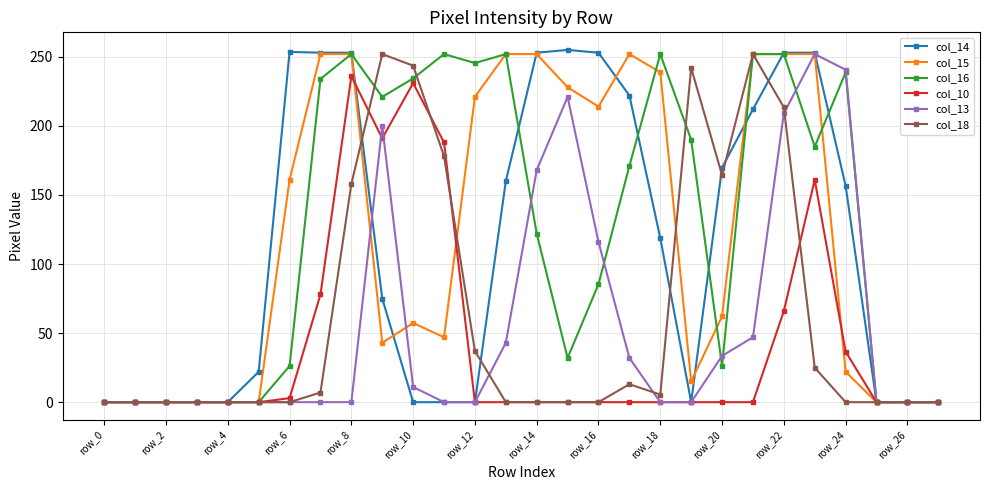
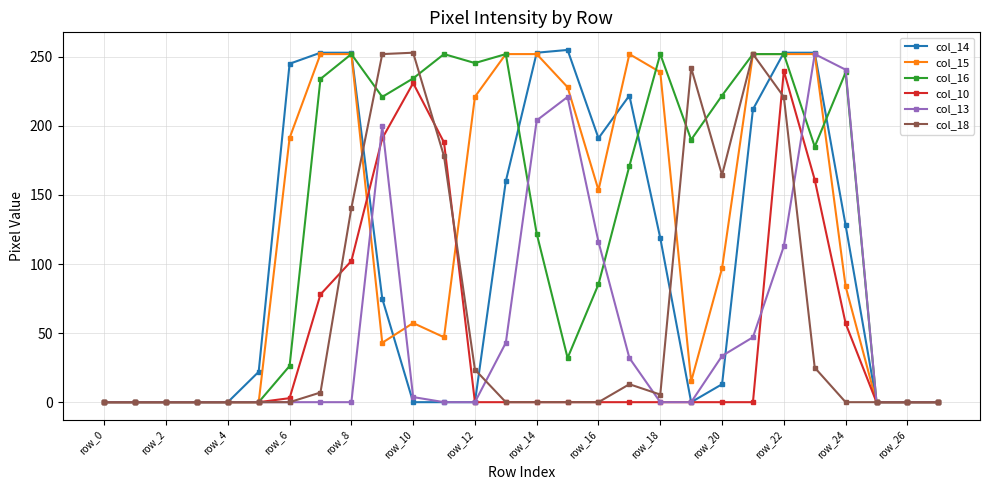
col_14, row_6: 254 -> 245
col_15, row_6: 161 -> 191
col_10, row_8: 236 -> 102
col_18, row_8: 158 -> 141
col_13, row_10: 11 -> 4
col_18, row_10: 244 -> 253
col_18, row_12: 37 -> 24
col_13, row_14: 168 -> 204
col_14, row_16: 253 -> 191
col_15, row_16: 214 -> 154
col_14, row_20: 170 -> 13
col_15, row_20: 62 -> 97
col_16, row_20: 26 -> 222
col_10, row_22: 66 -> 240
col_13, row_22: 209 -> 113
col_18, row_22: 213 -> 221
col_14, row_24: 157 -> 128
col_15, row_24: 22 -> 84
col_10, row_24: 37 -> 57
